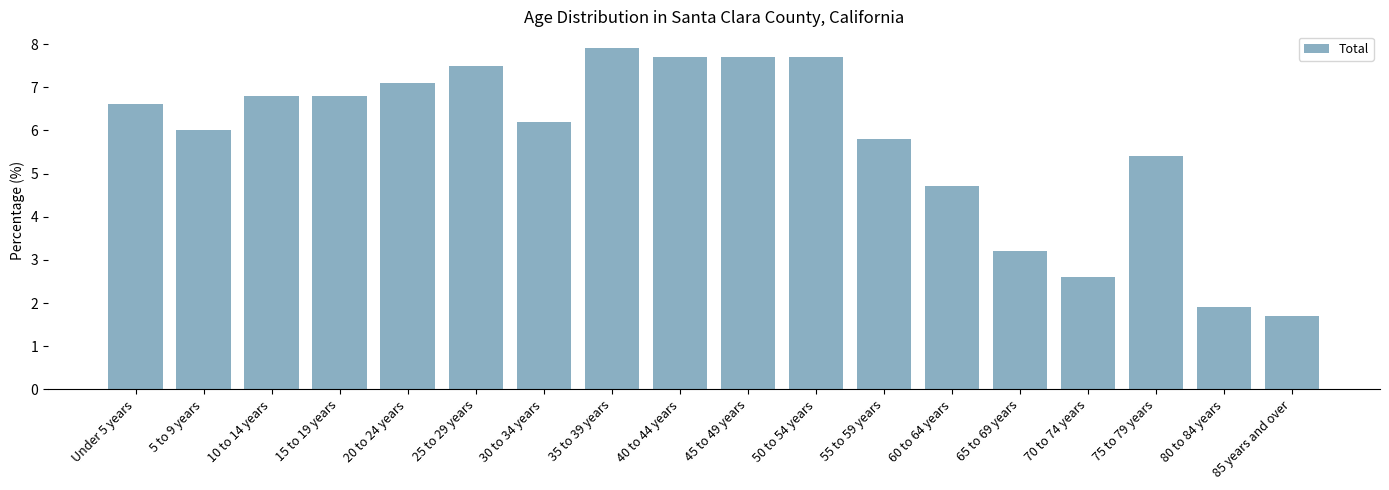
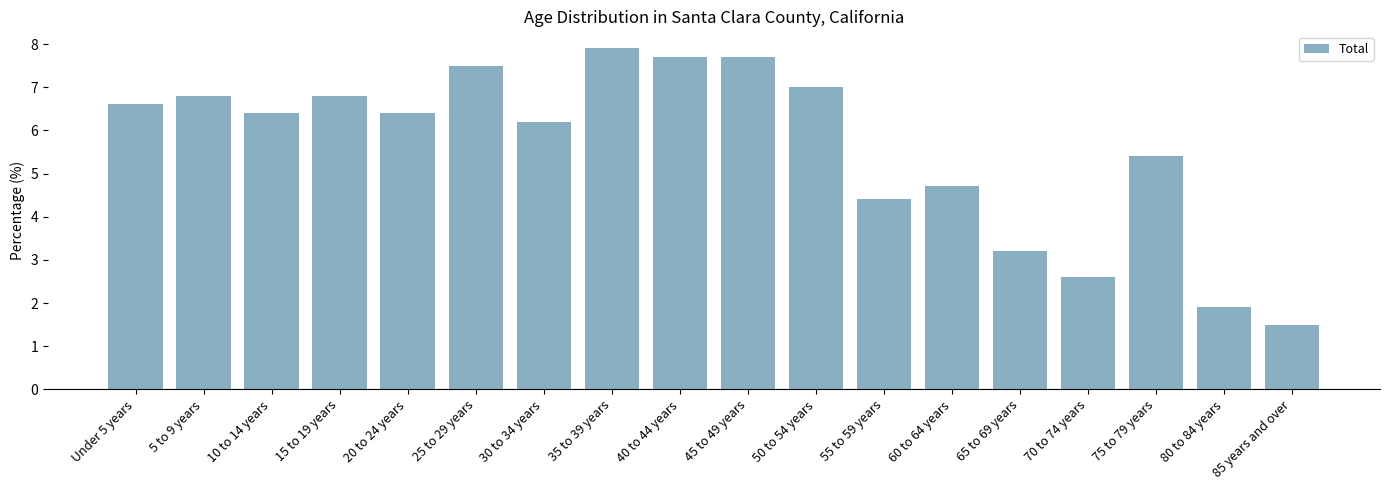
5 to 9 years: 6.0 -> 6.8
10 to 14 years: 6.8 -> 6.4
20 to 24 years: 7.1 -> 6.4
50 to 54 years: 7.7 -> 7.0
55 to 59 years: 5.8 -> 4.4
85 years and over: 1.7 -> 1.5
